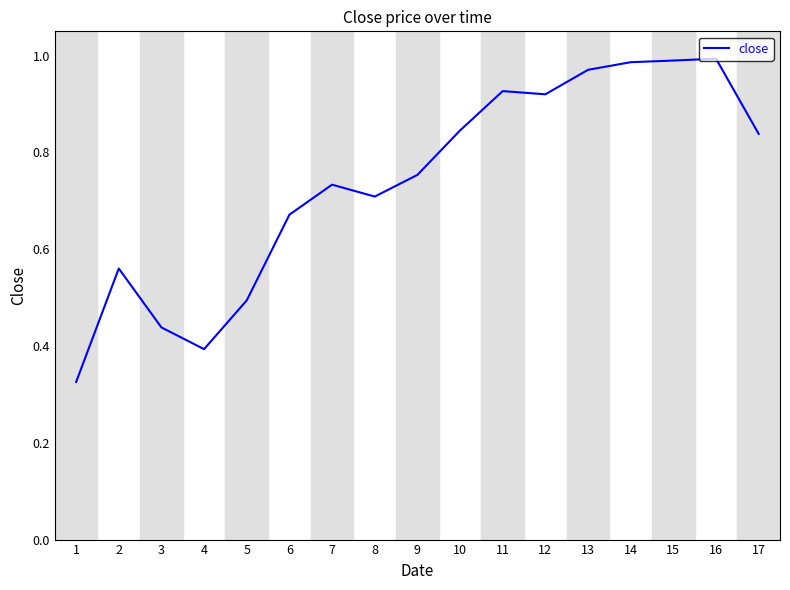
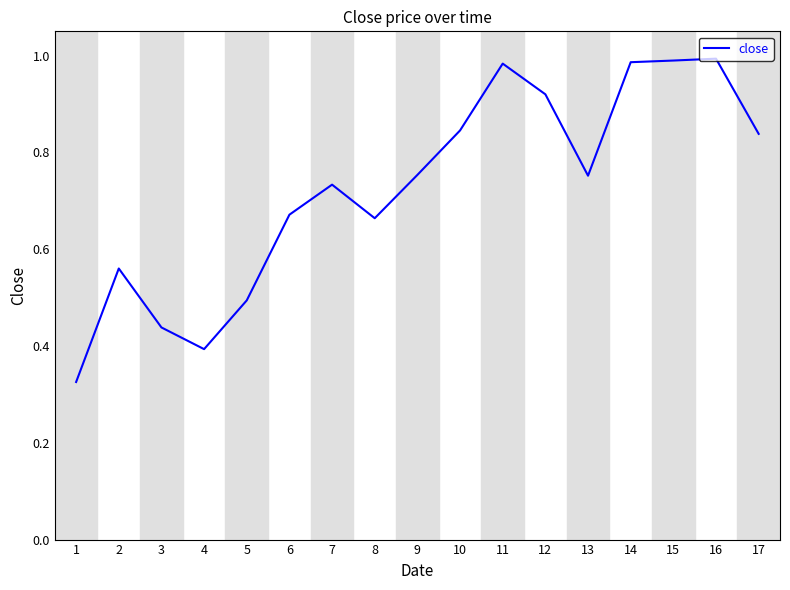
8: 0.71 -> 0.66
11: 0.93 -> 0.98
13: 0.97 -> 0.75
